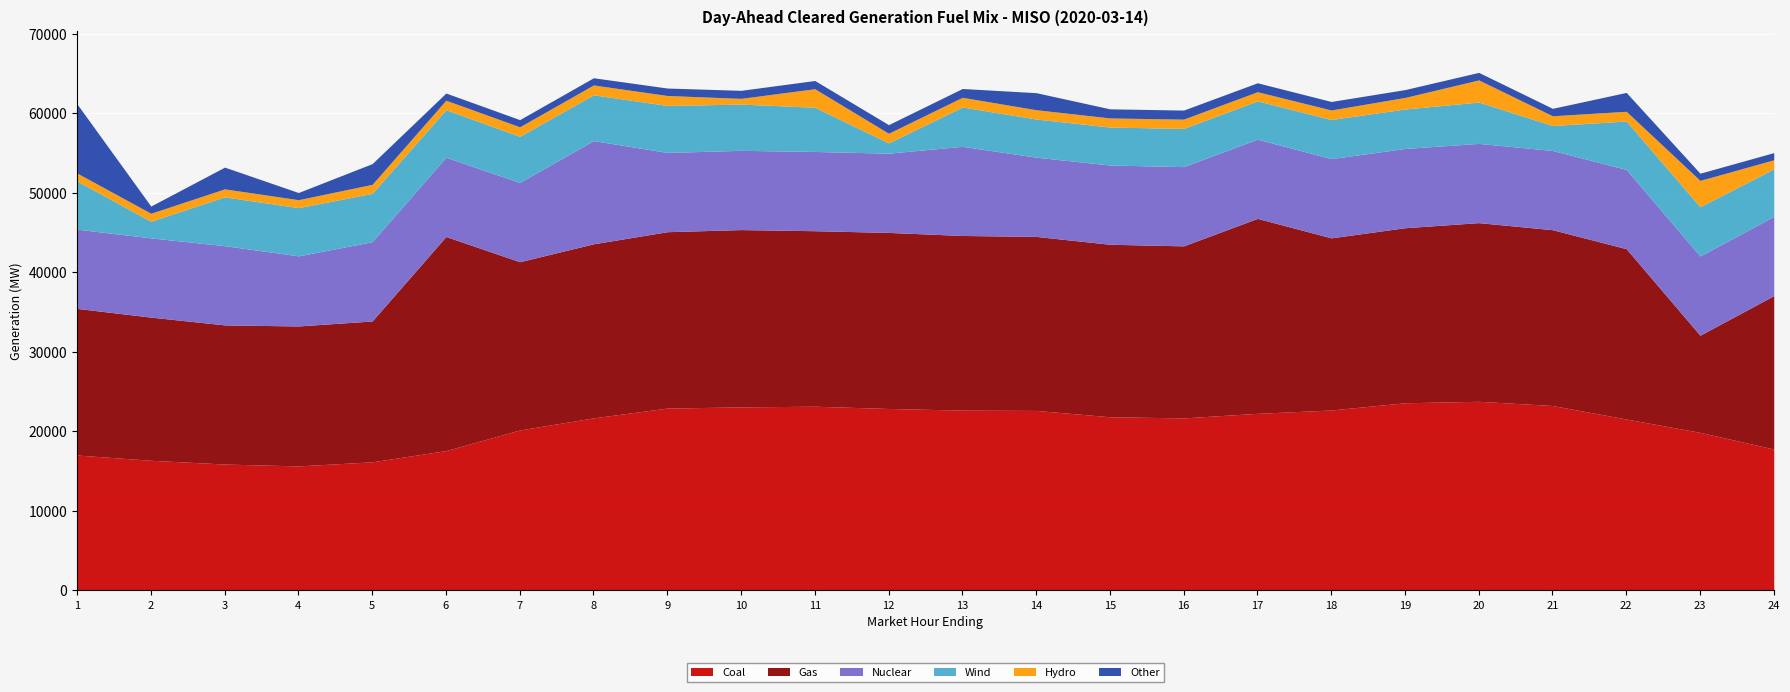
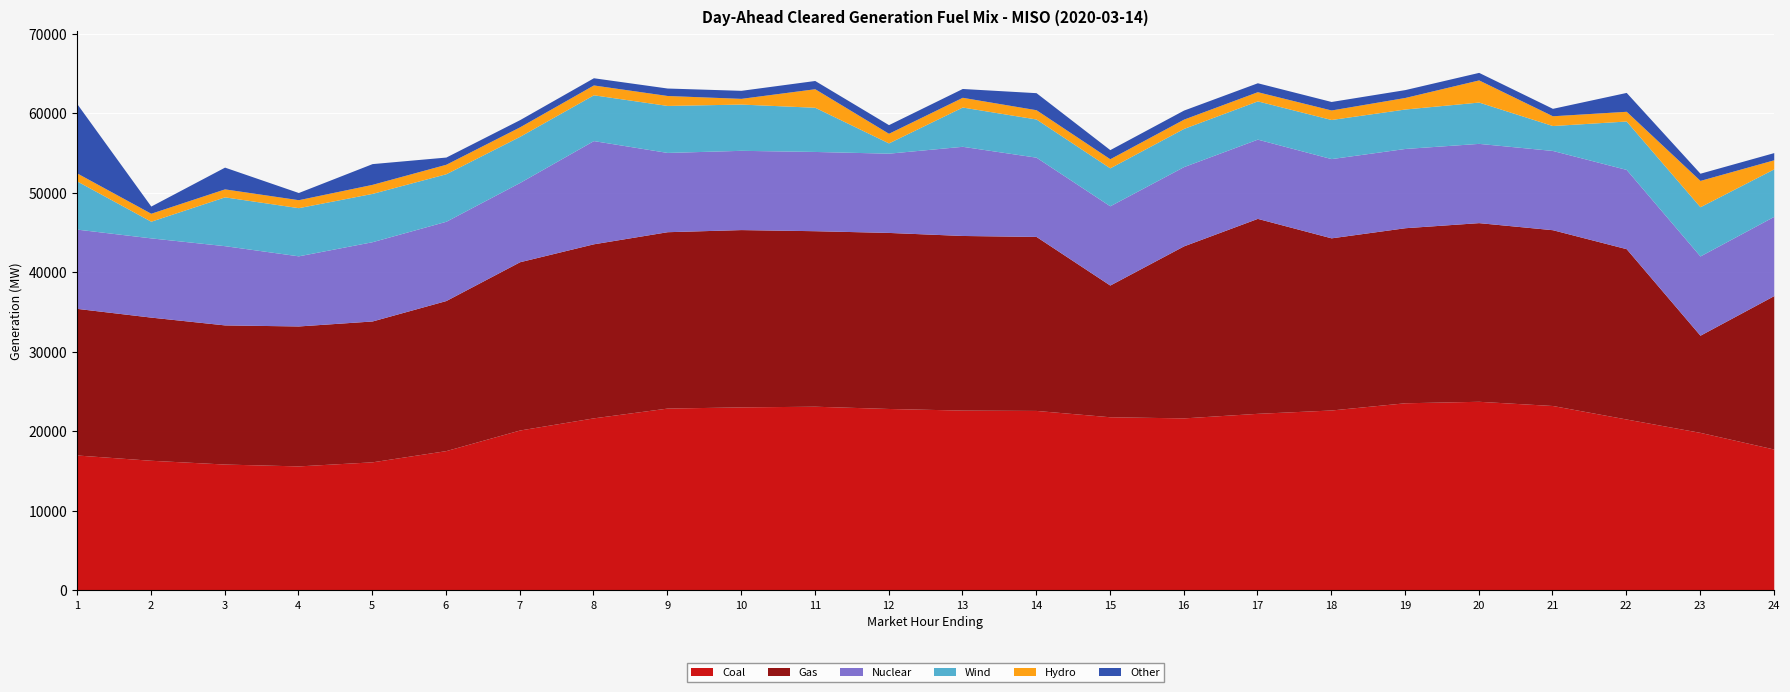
Gas, 6: 27000 -> 19000
Gas, 15: 22000 -> 17000
